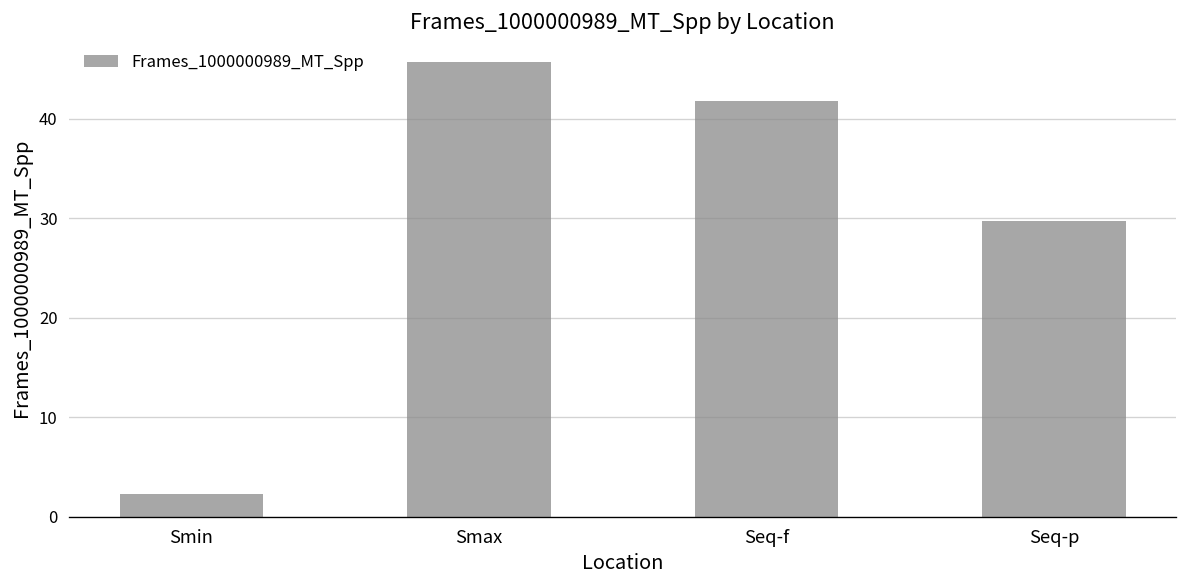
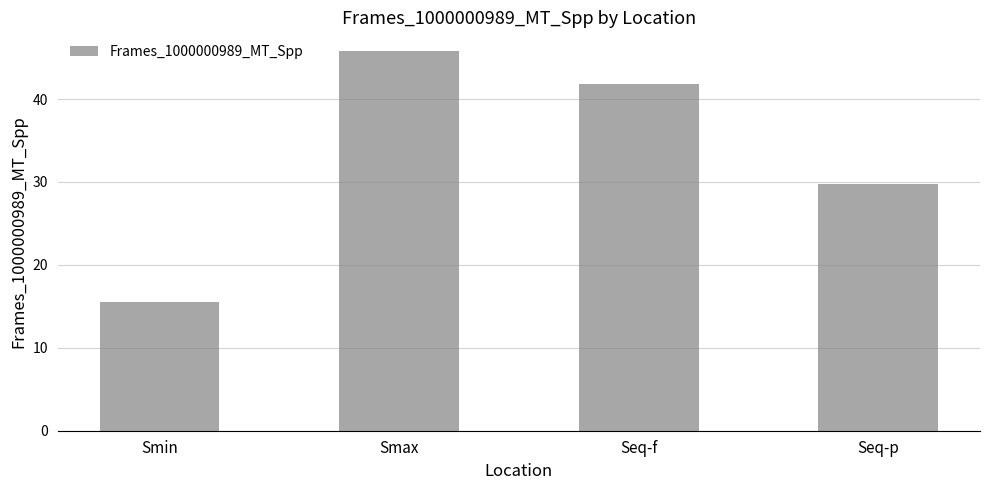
Smin: 2 -> 16
